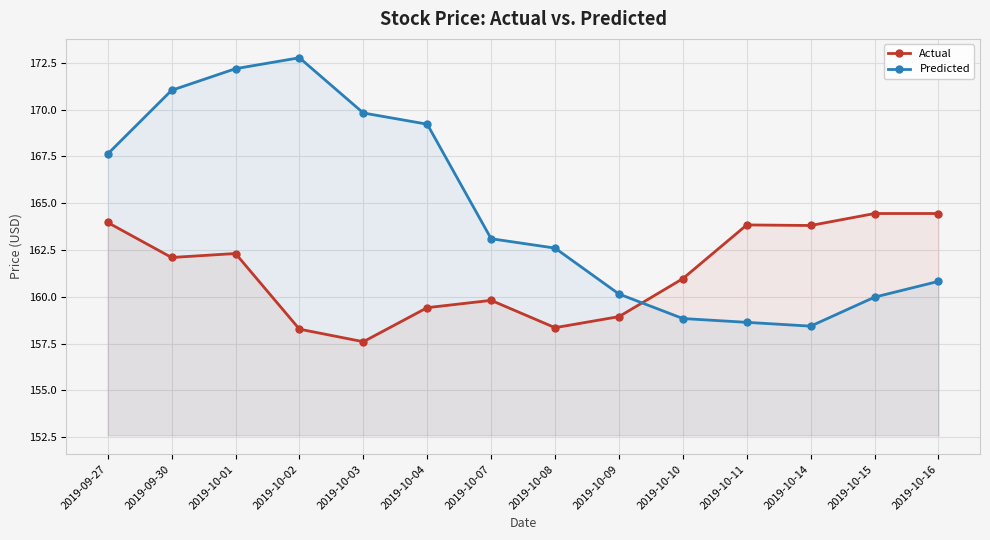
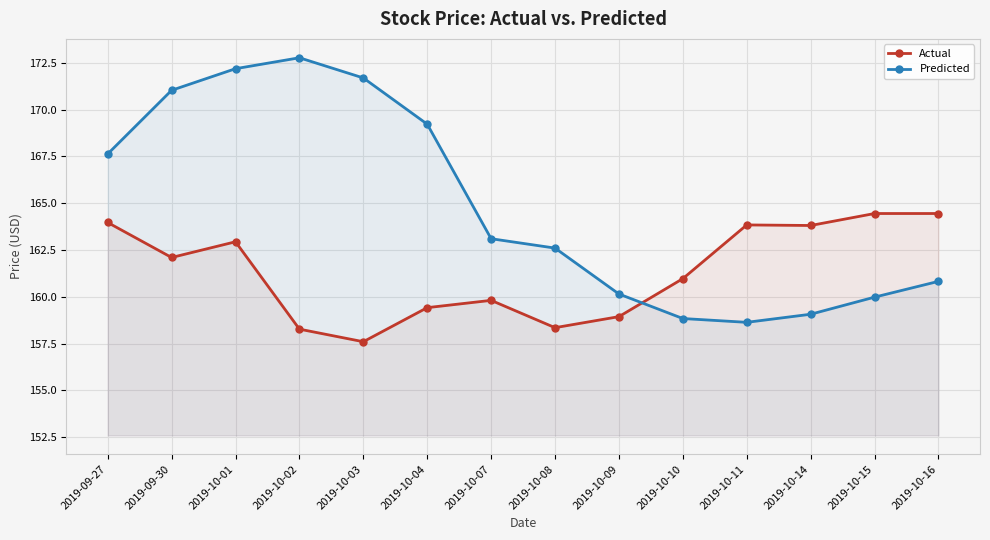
Actual, 2019-10-01: 162.3 -> 162.9
Predicted, 2019-10-03: 169.8 -> 171.7
Predicted, 2019-10-14: 158.4 -> 159.1
